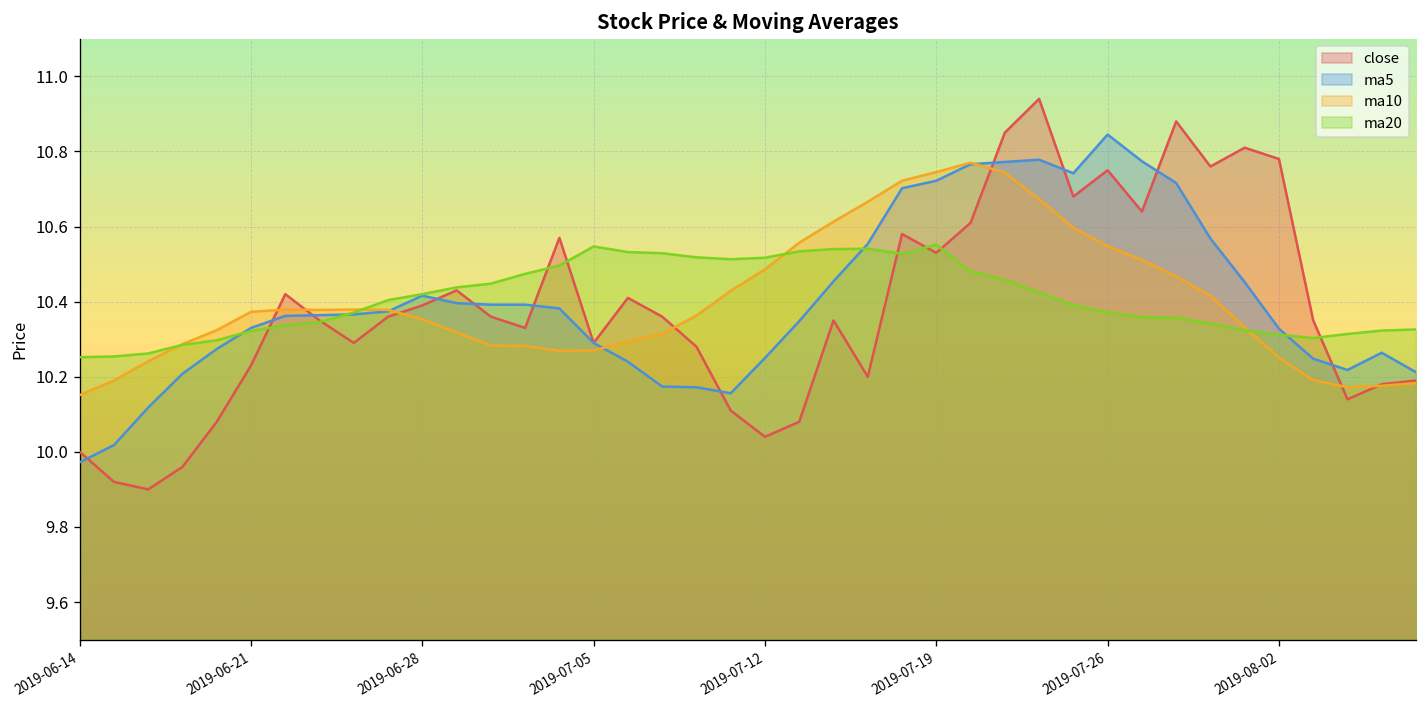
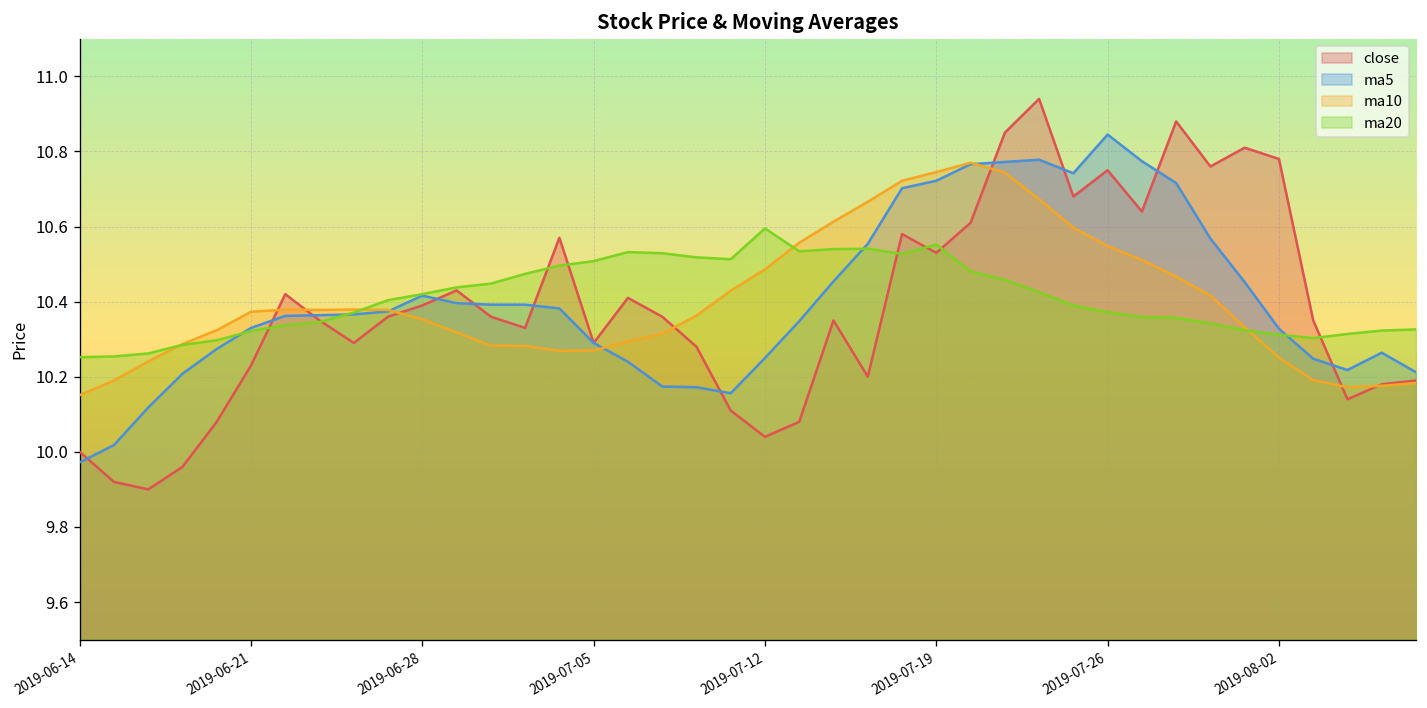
ma20, 2019-07-05: 10.55 -> 10.51
ma20, 2019-07-12: 10.52 -> 10.60
